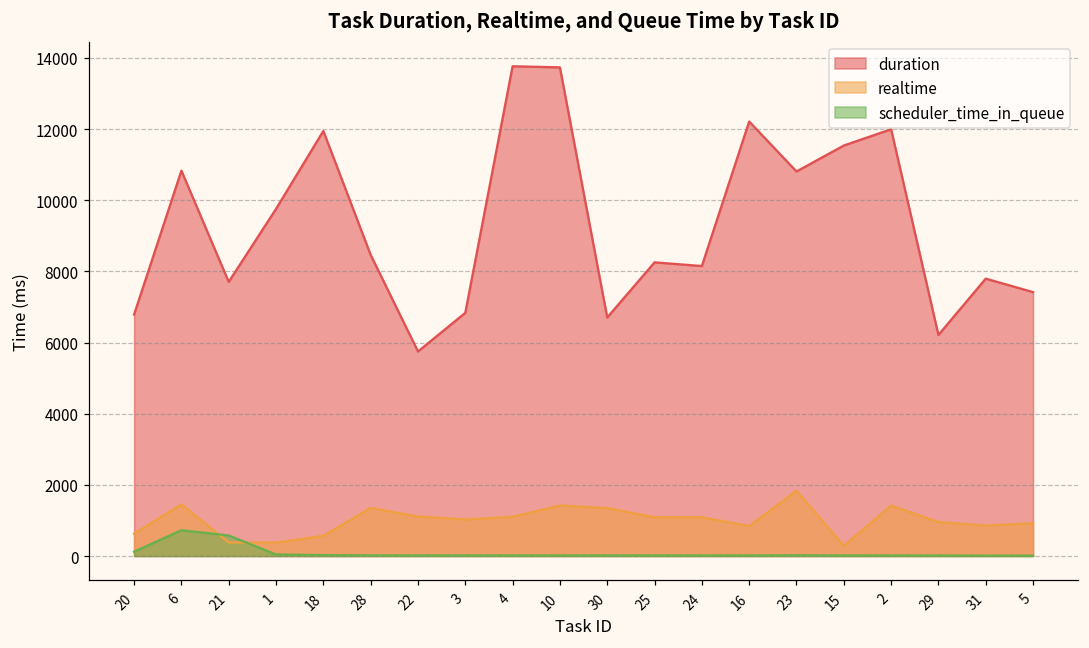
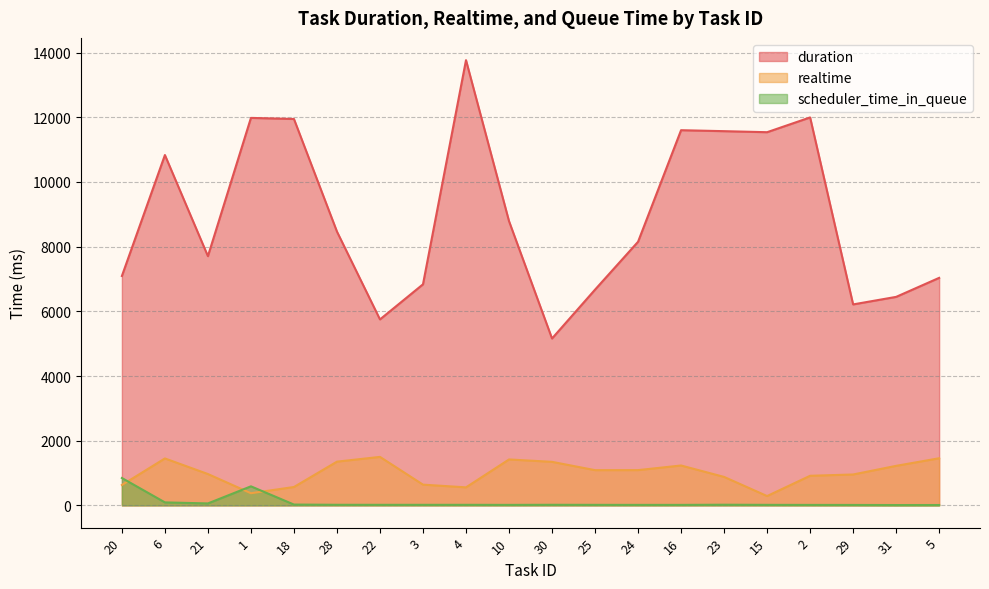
duration, 20: 6800 -> 7100
scheduler_time_in_queue, 20: 100 -> 800
scheduler_time_in_queue, 6: 700 -> 100
realtime, 21: 400 -> 1000
scheduler_time_in_queue, 21: 600 -> 100
duration, 1: 9800 -> 12000
scheduler_time_in_queue, 1: 0 -> 600
realtime, 22: 1100 -> 1500
realtime, 3: 1000 -> 600
realtime, 4: 1100 -> 600
duration, 10: 13700 -> 8800
duration, 30: 6700 -> 5200
duration, 25: 8300 -> 6700
duration, 16: 12200 -> 11600
realtime, 16: 800 -> 1200
duration, 23: 10800 -> 11600
realtime, 23: 1800 -> 900
realtime, 2: 1400 -> 900
duration, 31: 7800 -> 6400
realtime, 31: 900 -> 1200
duration, 5: 7400 -> 7000
realtime, 5: 900 -> 1500
